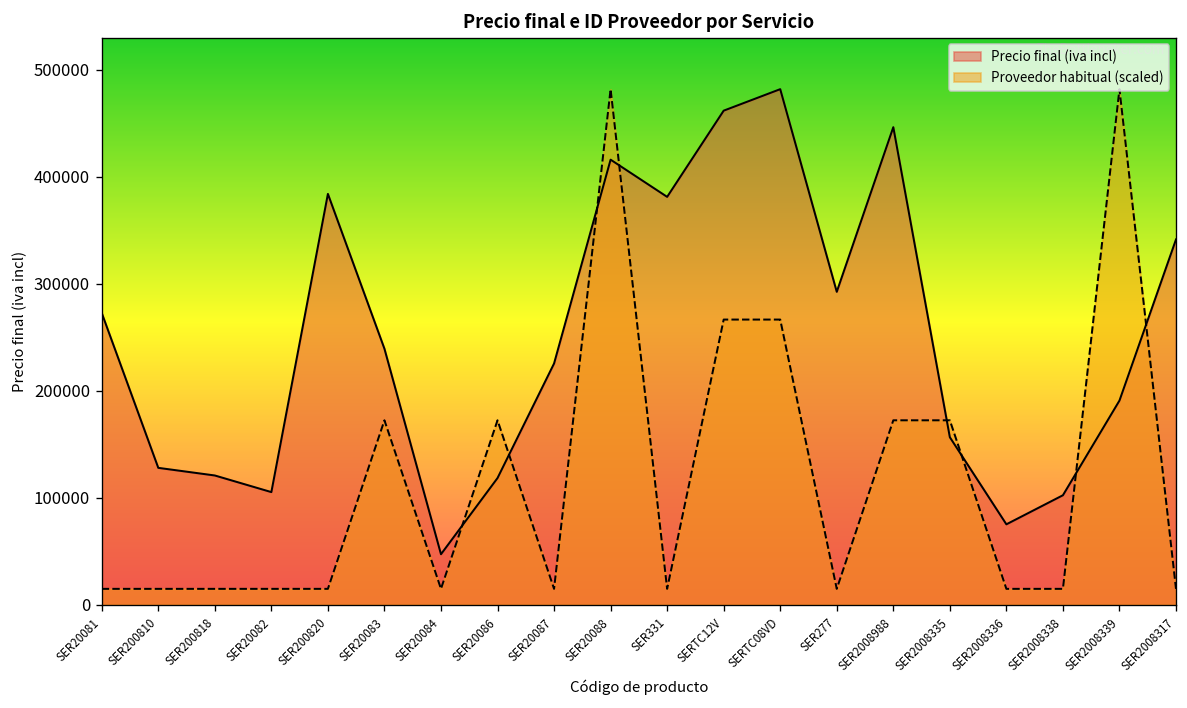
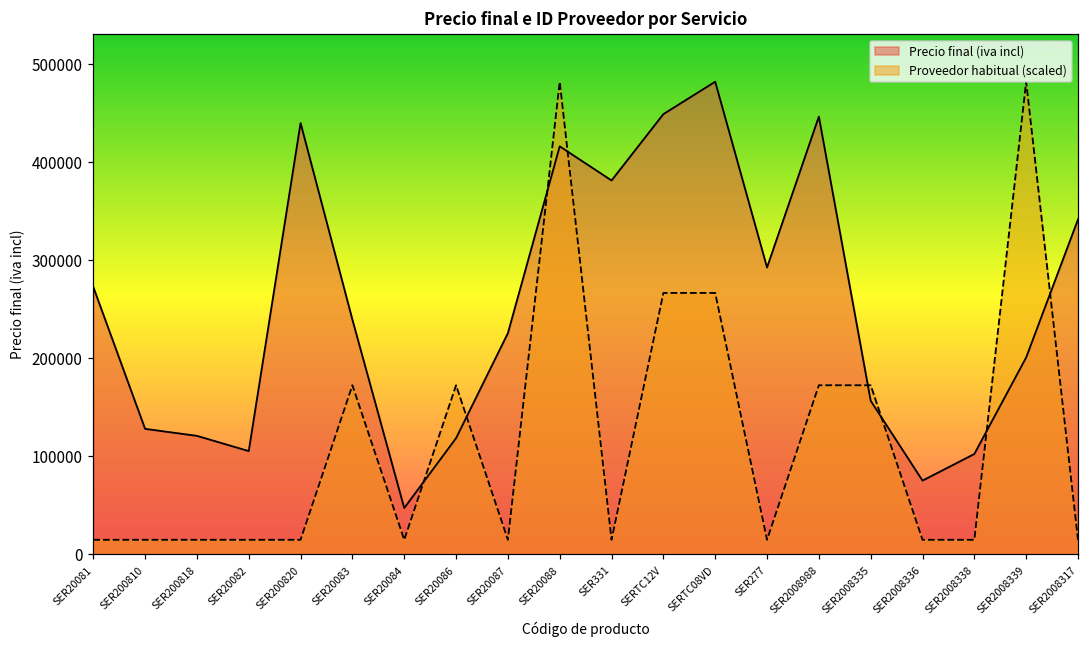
Precio final (iva incl), SER200820: 380000 -> 440000
Precio final (iva incl), SERTC12V: 460000 -> 450000
Precio final (iva incl), SER2008339: 190000 -> 200000
